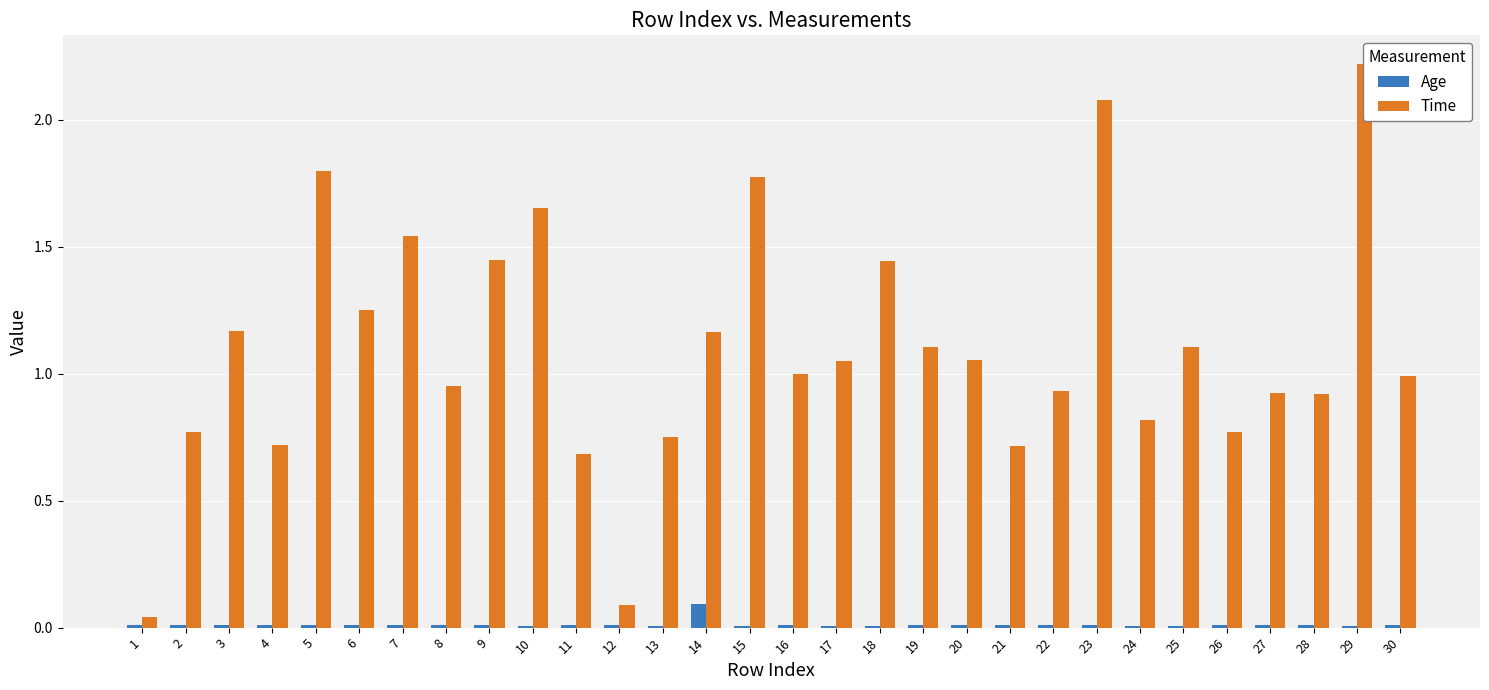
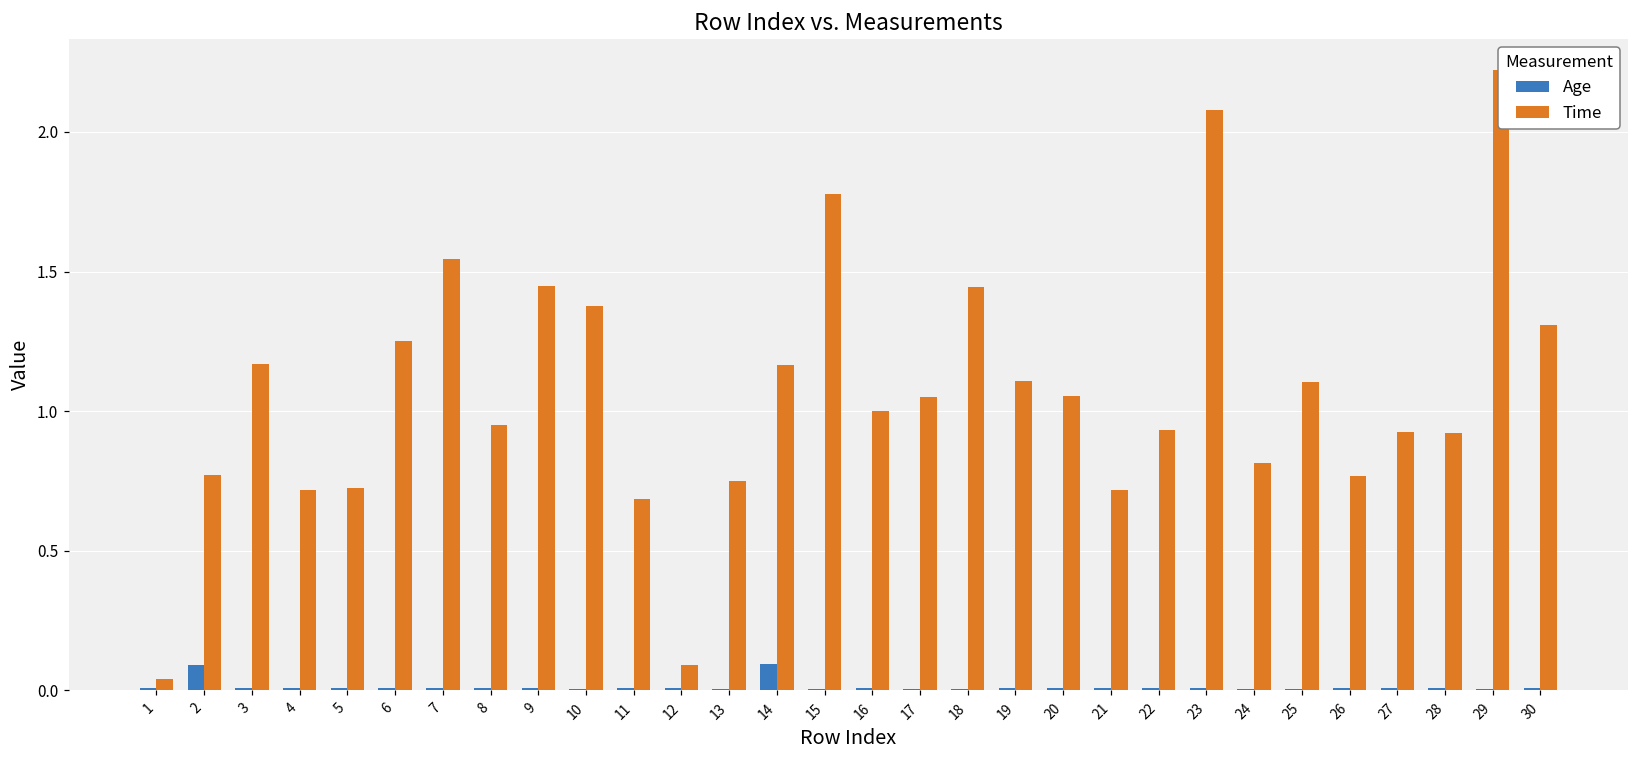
Age, 2: 0.01 -> 0.09
Time, 5: 1.80 -> 0.72
Time, 10: 1.65 -> 1.38
Time, 30: 0.99 -> 1.31
